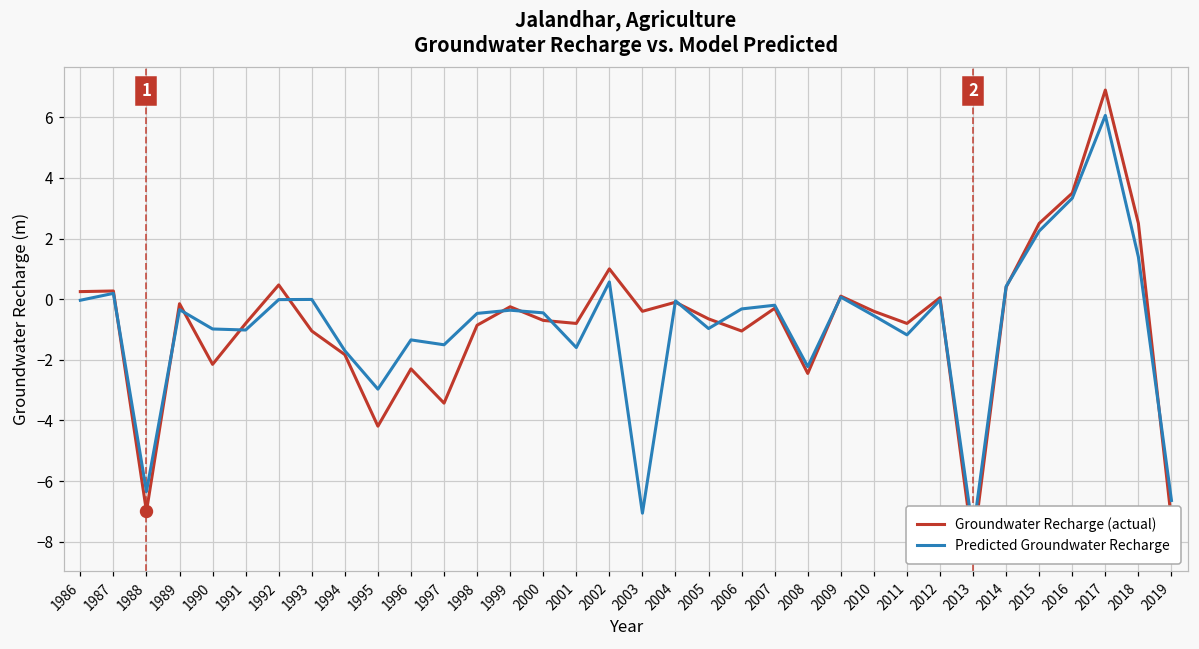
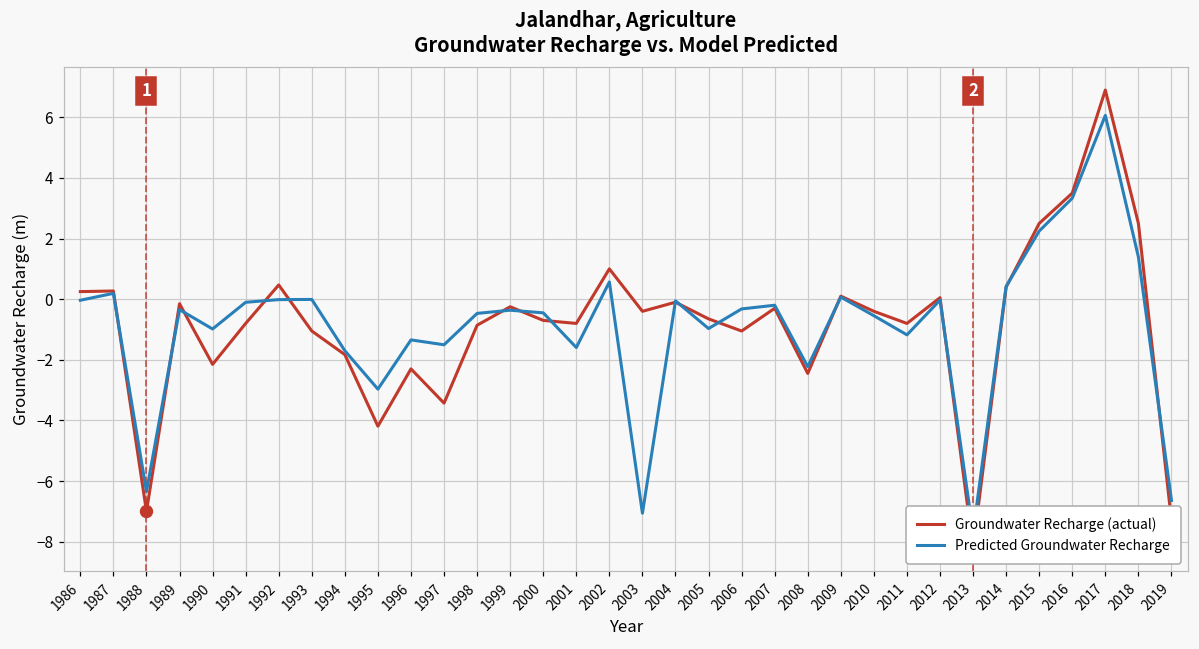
Predicted Groundwater Recharge, 1991: -1.0 -> -0.1
